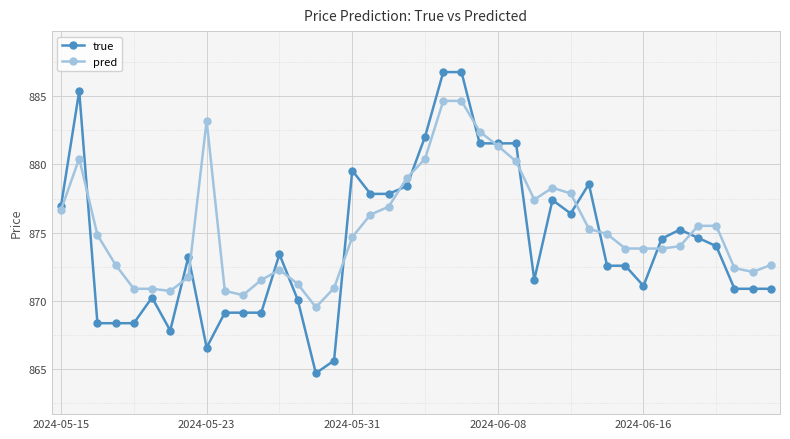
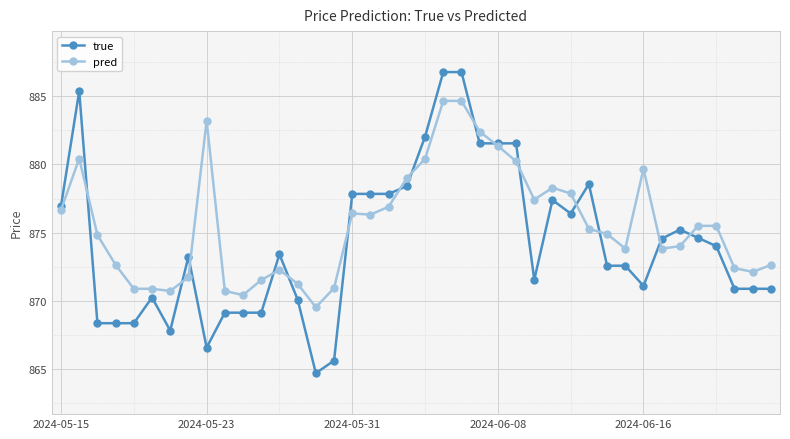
true, 2024-05-31: 879.6 -> 877.8
pred, 2024-05-31: 874.7 -> 876.4
pred, 2024-06-16: 873.8 -> 879.7
